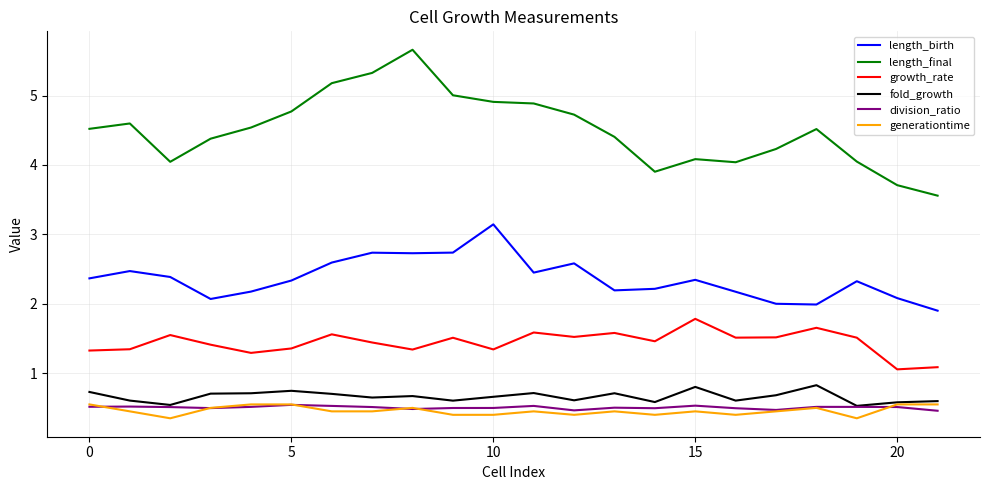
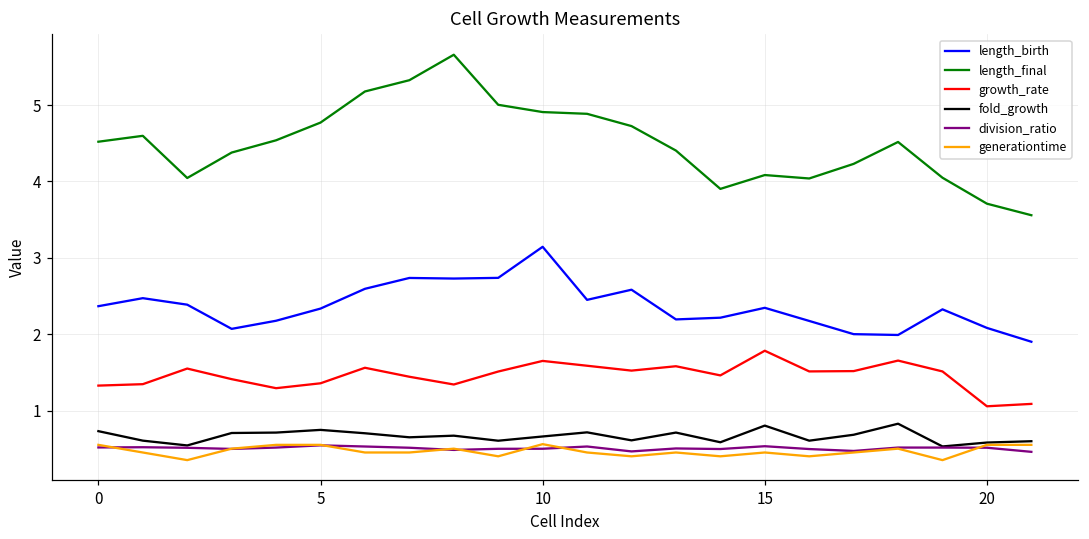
growth_rate, 10: 1.3 -> 1.6
generationtime, 10: 0.4 -> 0.6
